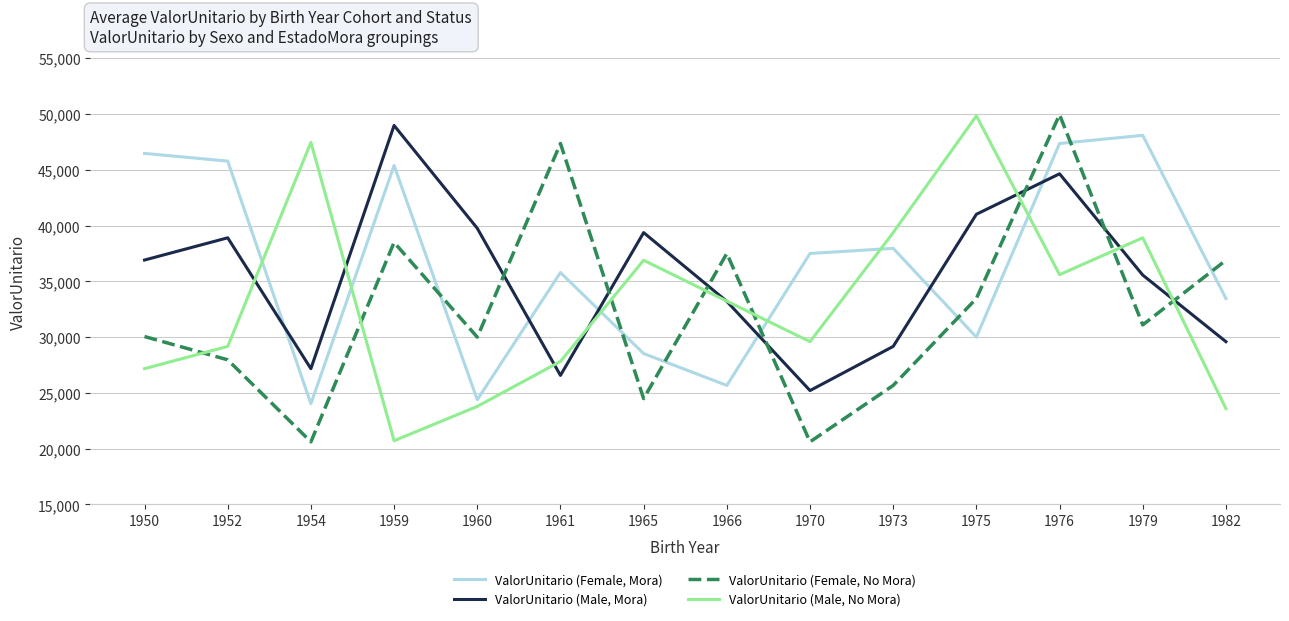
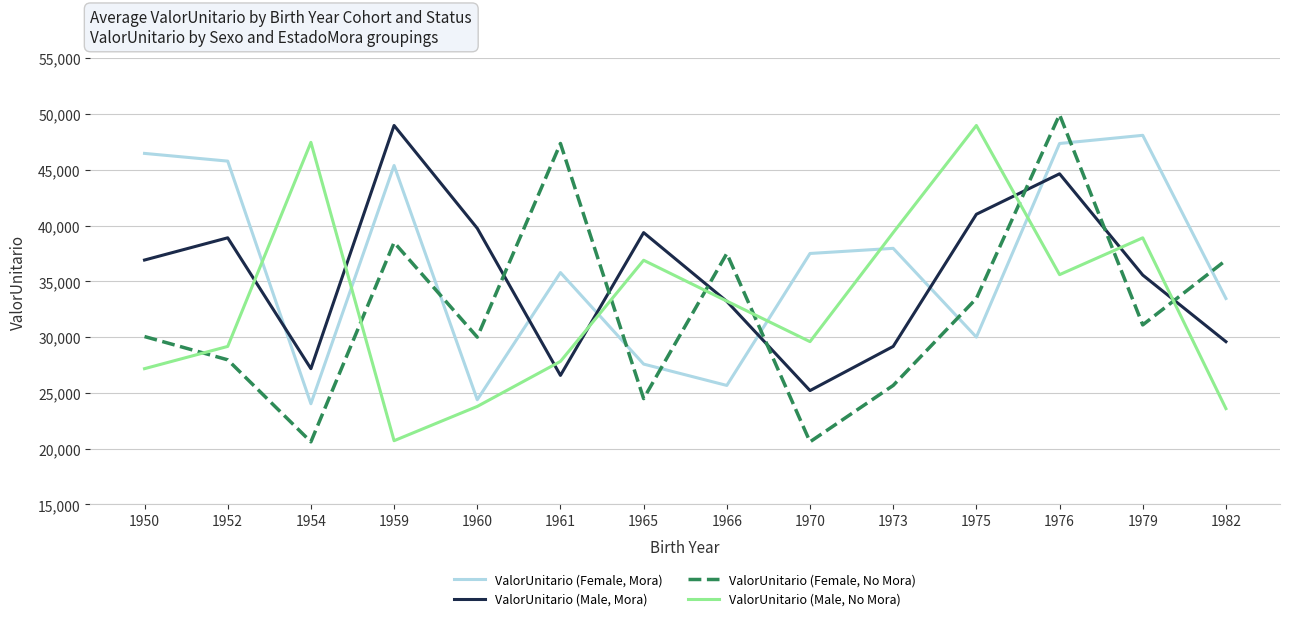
ValorUnitario (Female, Mora), 1965: 28,500 -> 27,600
ValorUnitario (Male, No Mora), 1975: 49,800 -> 49,000
